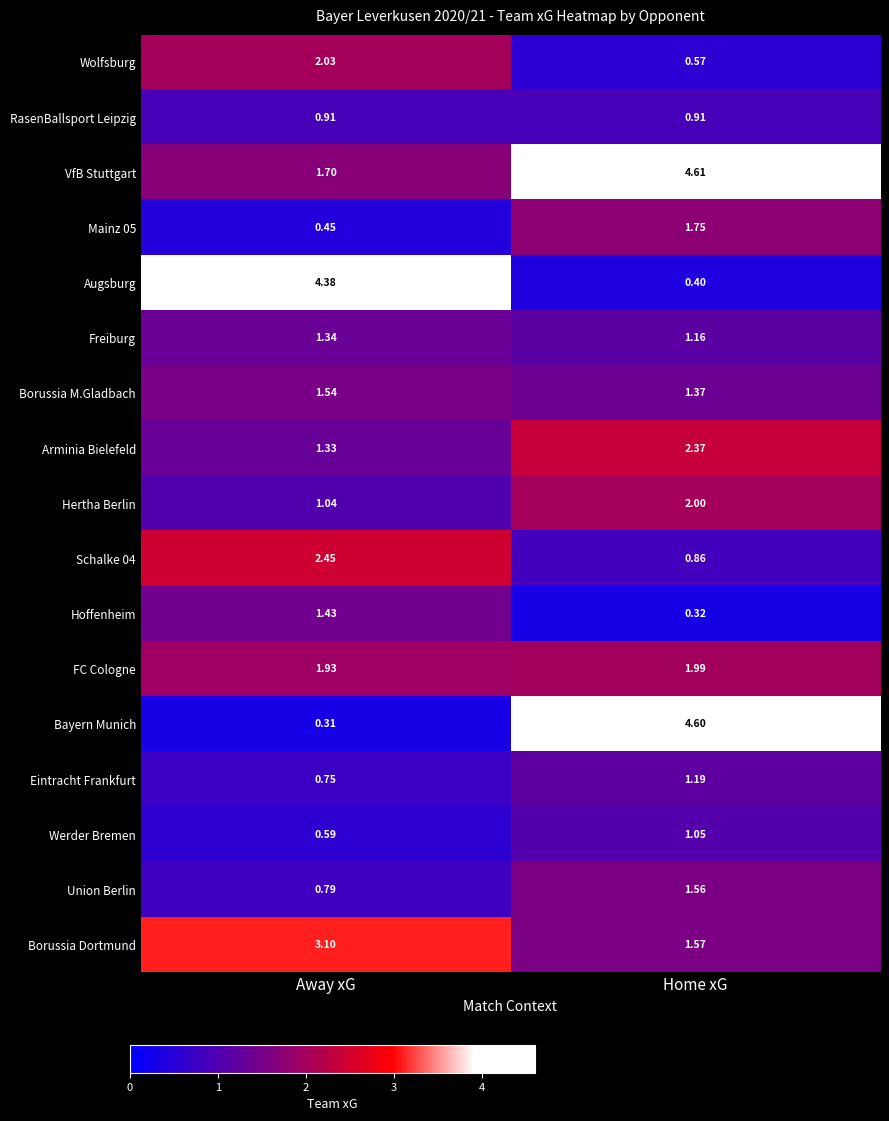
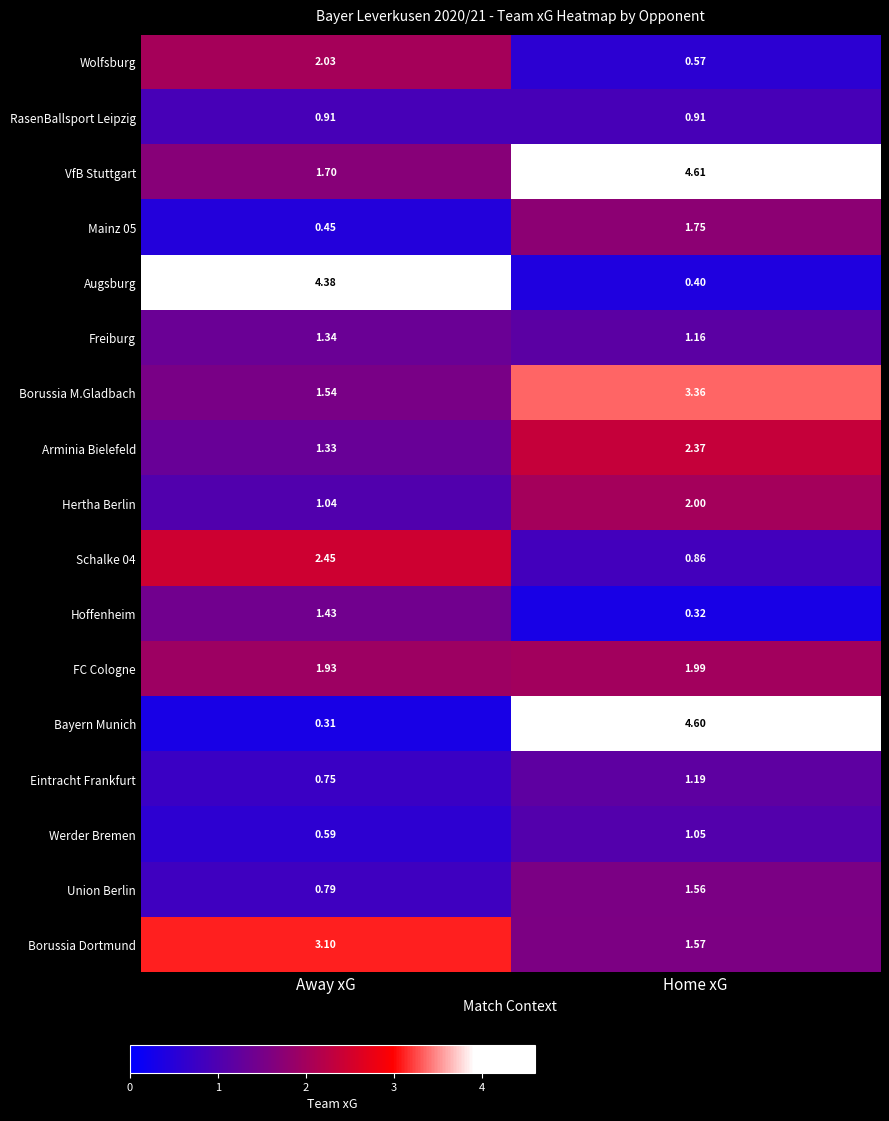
Borussia M.Gladbach, Home xG: 1.37 -> 3.36
